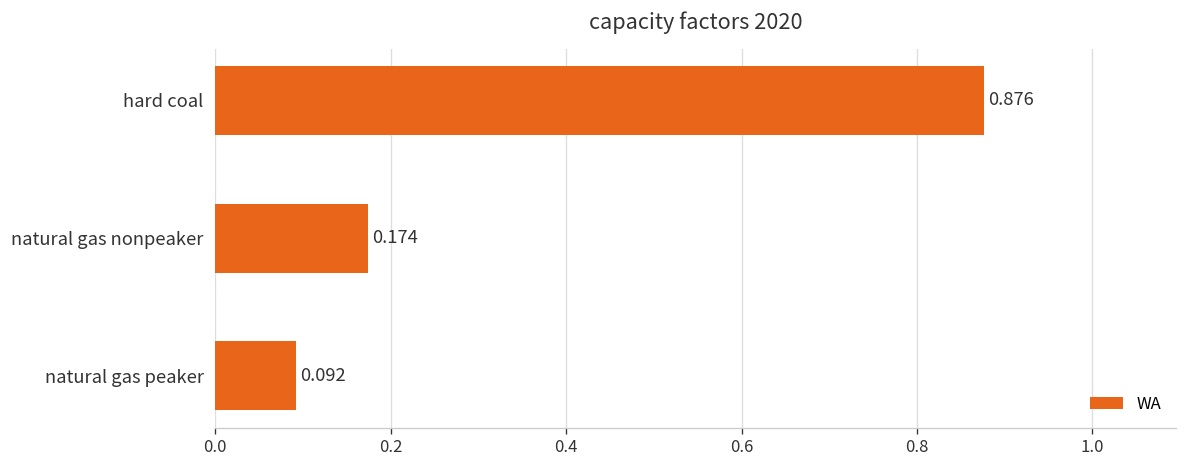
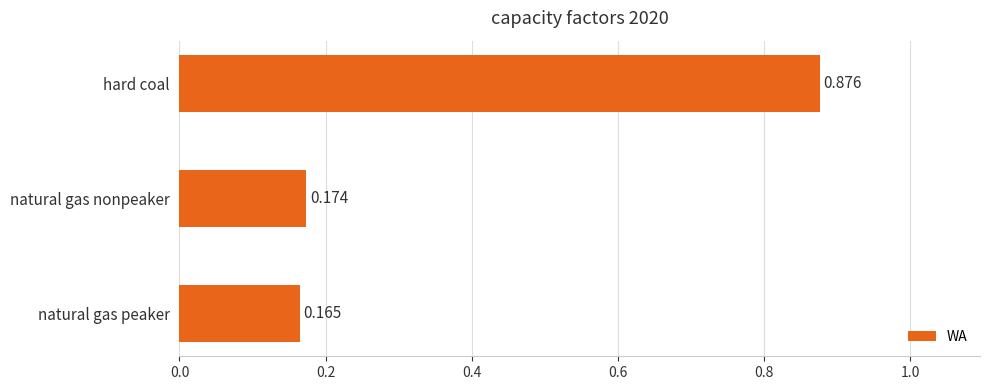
natural gas peaker: 0.092 -> 0.165
